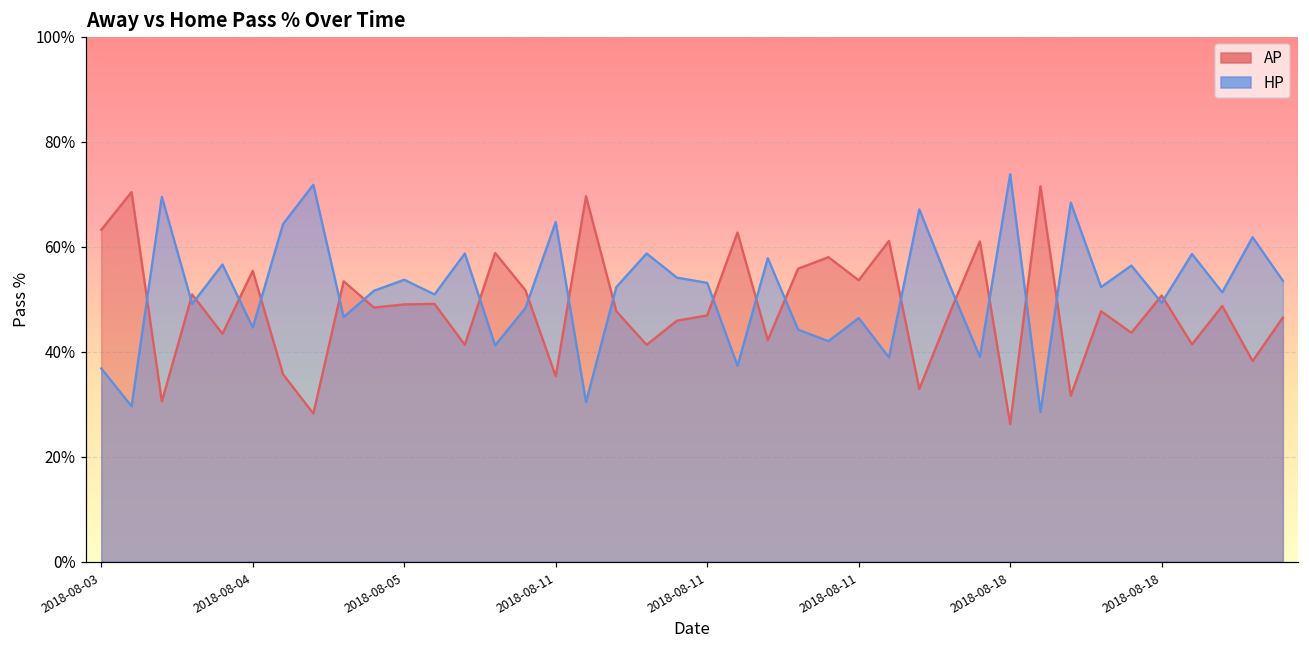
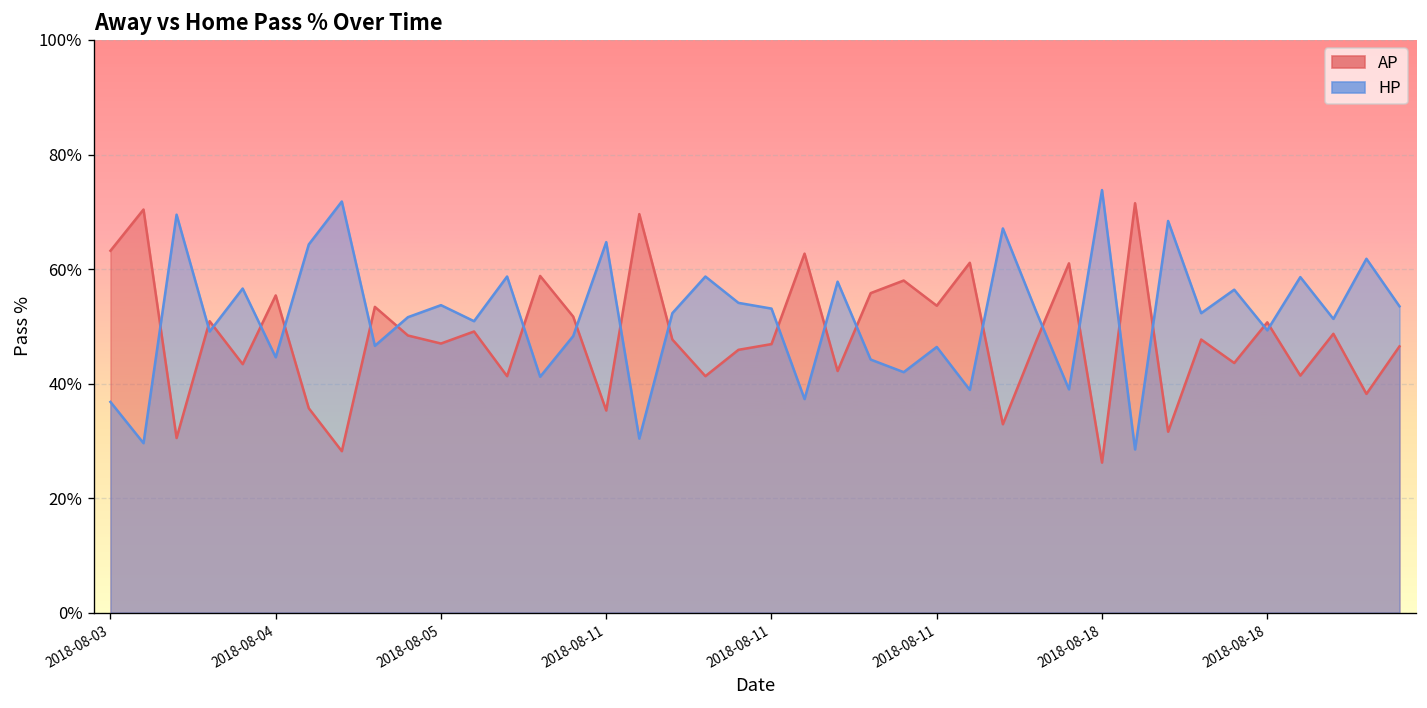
AP, 2018-08-05: 49% -> 47%
